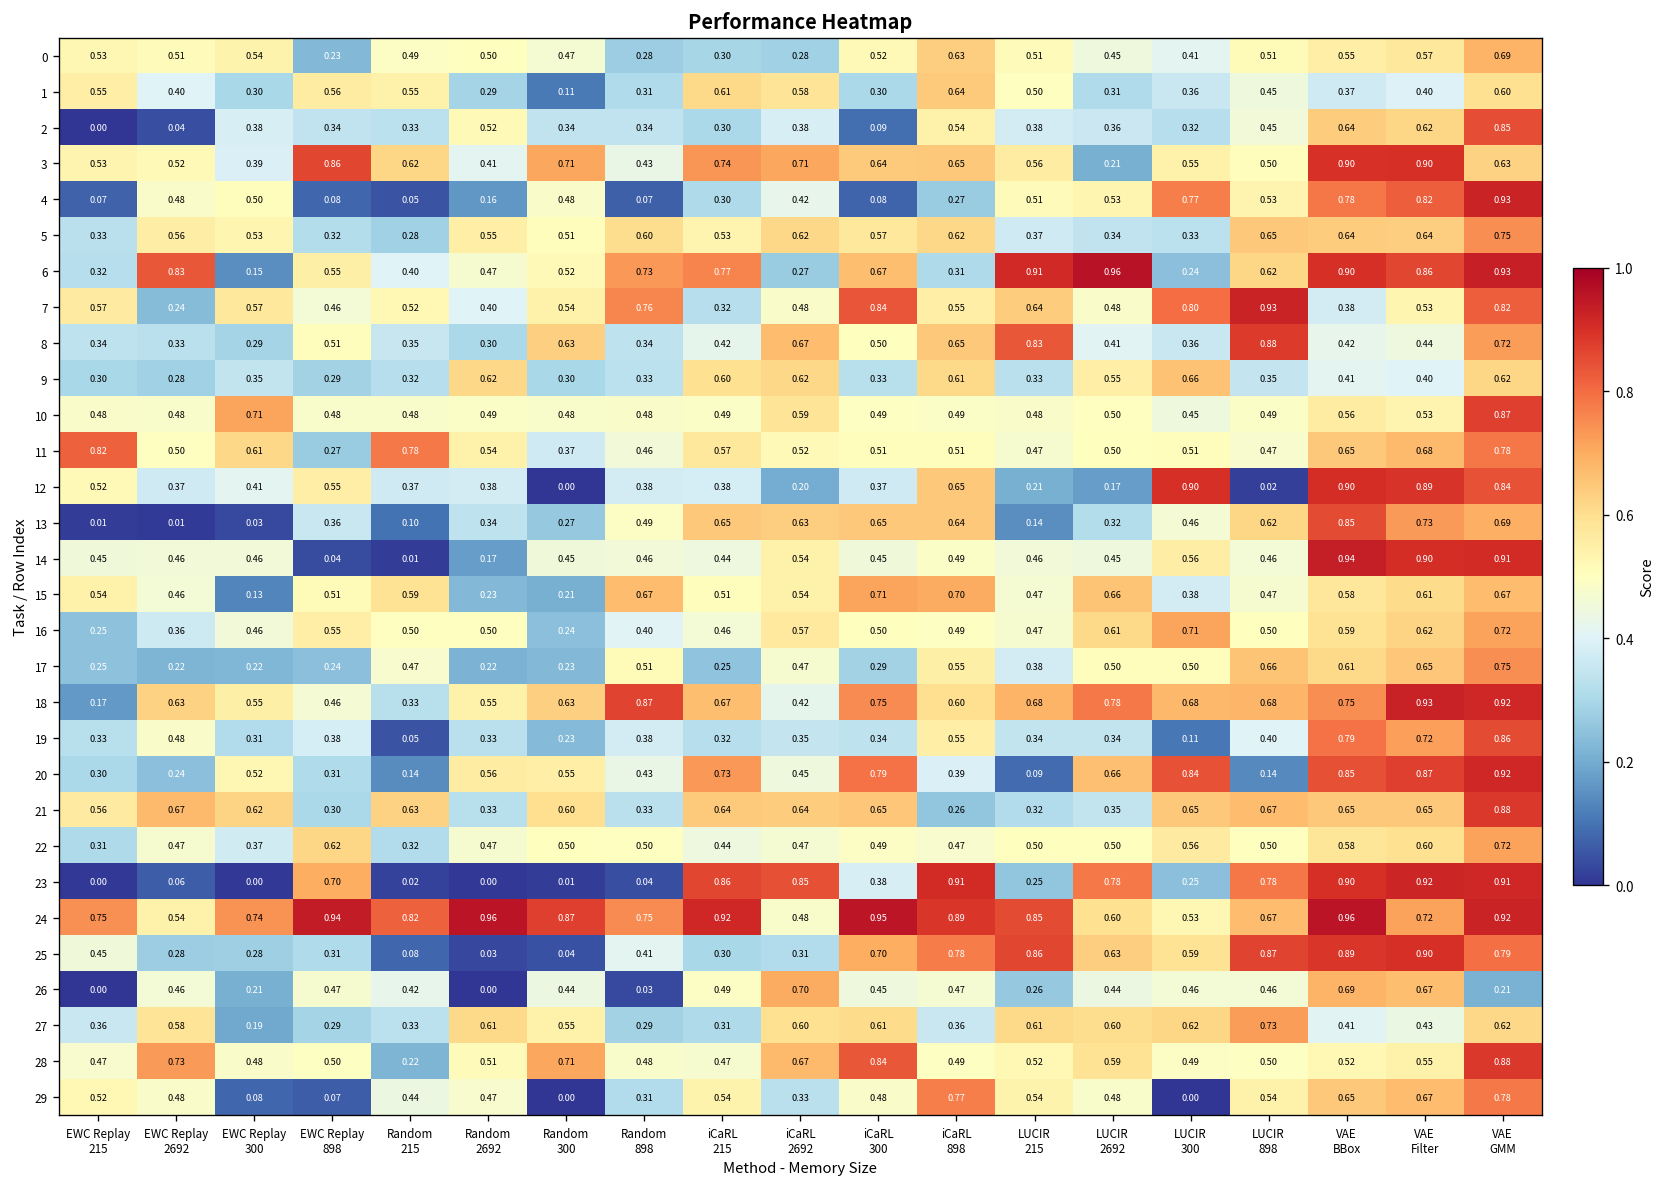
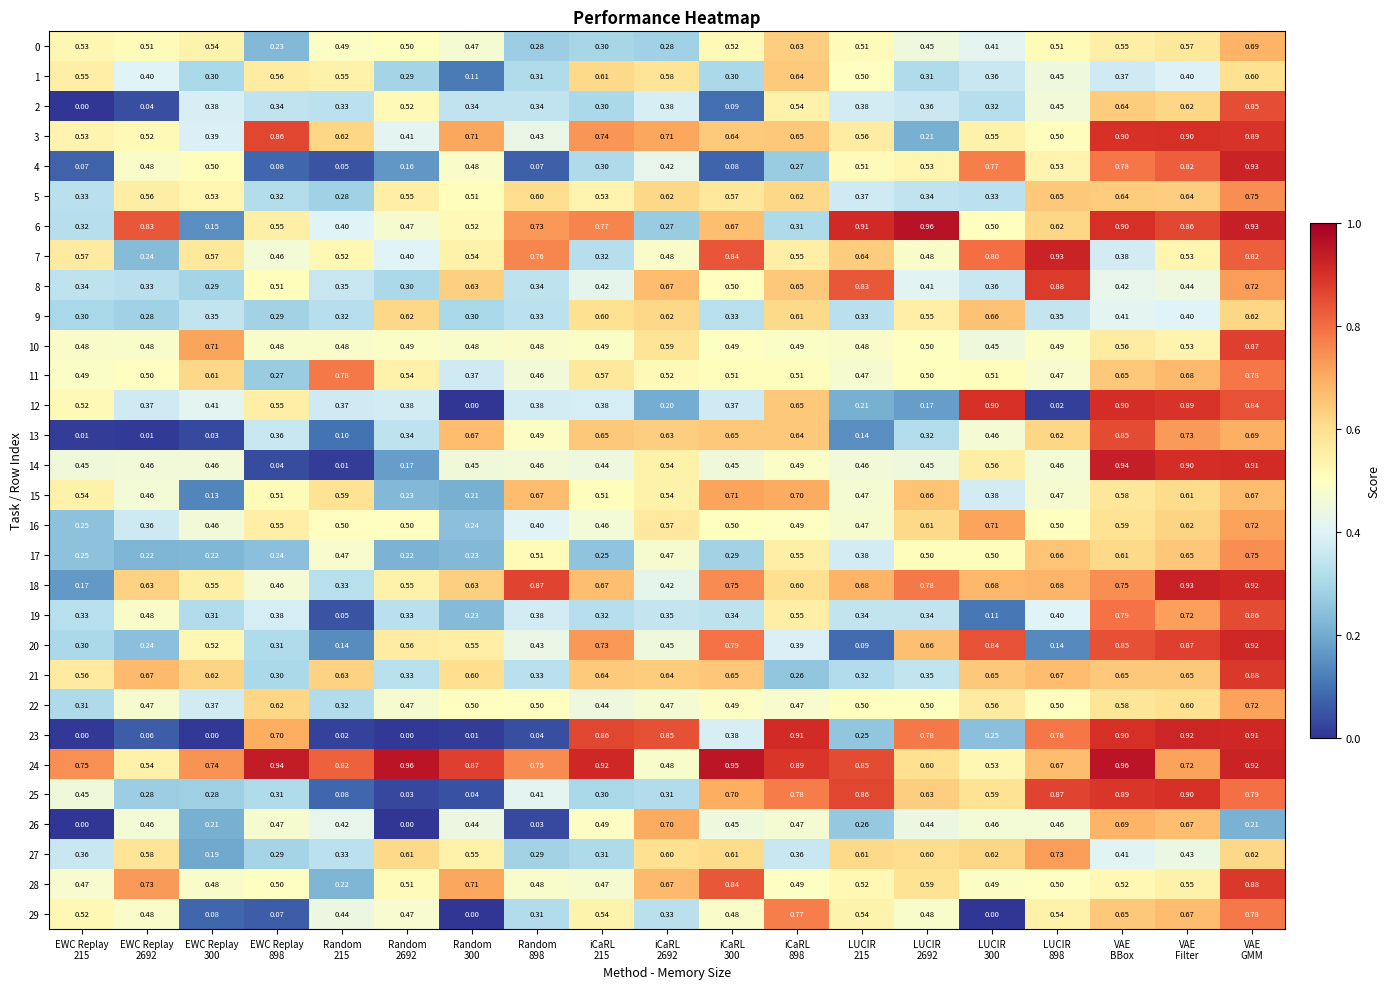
3, VAE GMM: 0.63 -> 0.89
6, LUCIR 300: 0.24 -> 0.50
11, EWC Replay 215: 0.82 -> 0.49
13, Random 300: 0.27 -> 0.67
